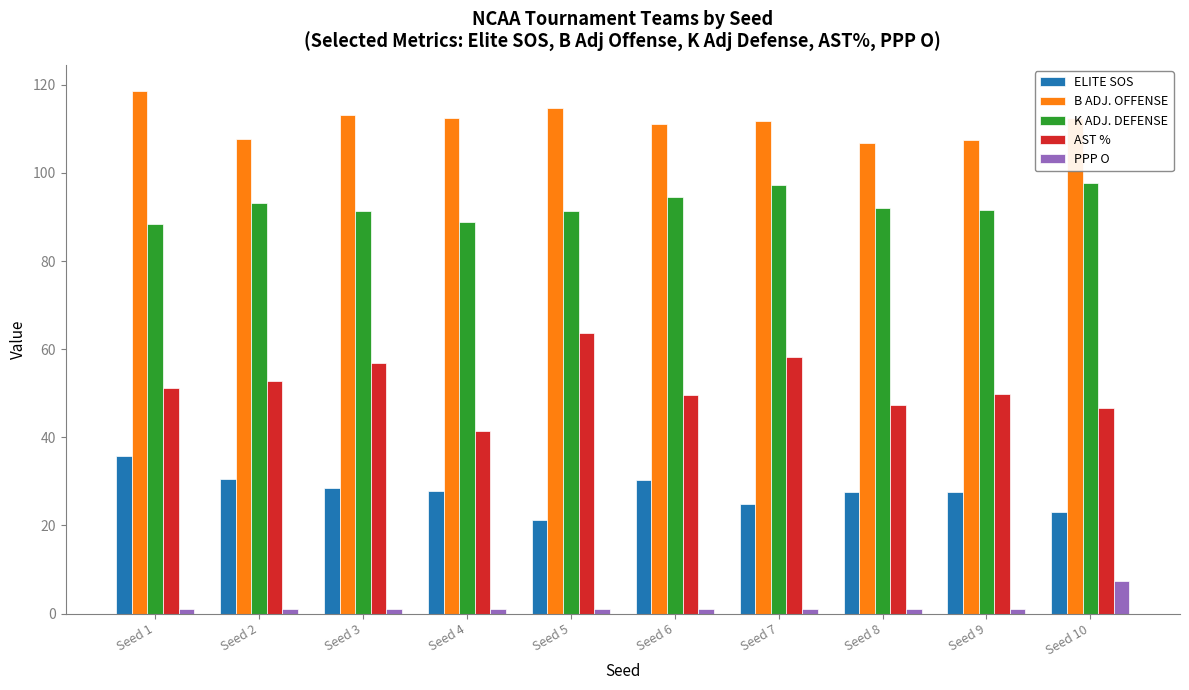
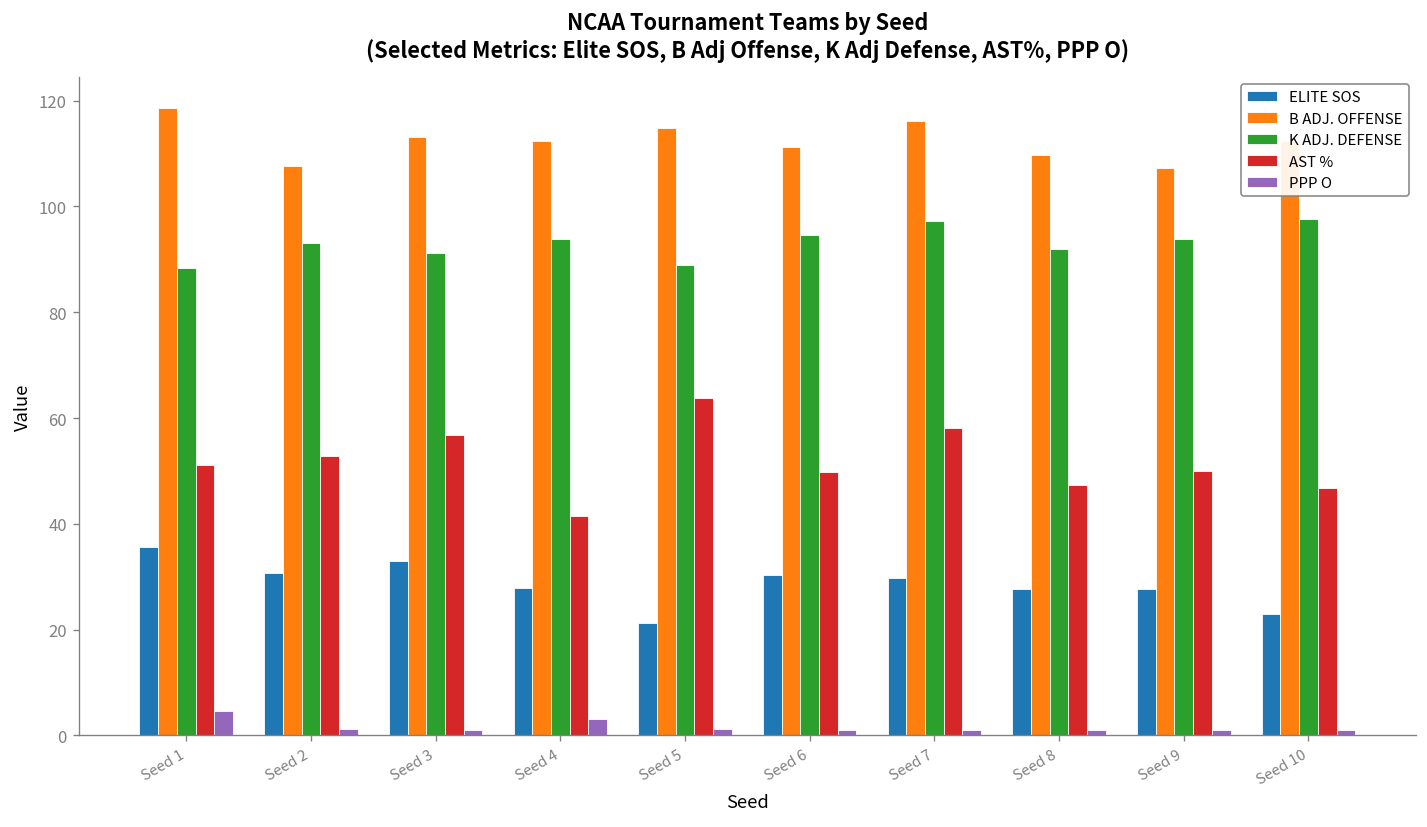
PPP O, Seed 1: 1 -> 5
ELITE SOS, Seed 3: 28 -> 33
K ADJ. DEFENSE, Seed 4: 89 -> 94
PPP O, Seed 4: 1 -> 3
K ADJ. DEFENSE, Seed 5: 91 -> 89
ELITE SOS, Seed 7: 25 -> 30
B ADJ. OFFENSE, Seed 7: 112 -> 116
B ADJ. OFFENSE, Seed 8: 107 -> 110
K ADJ. DEFENSE, Seed 9: 92 -> 94
PPP O, Seed 10: 8 -> 1
